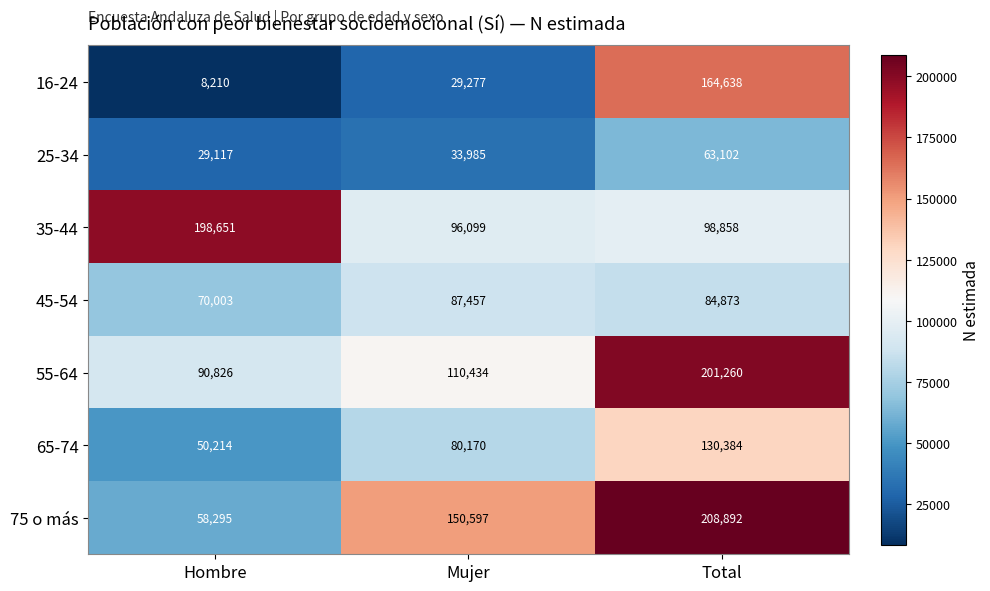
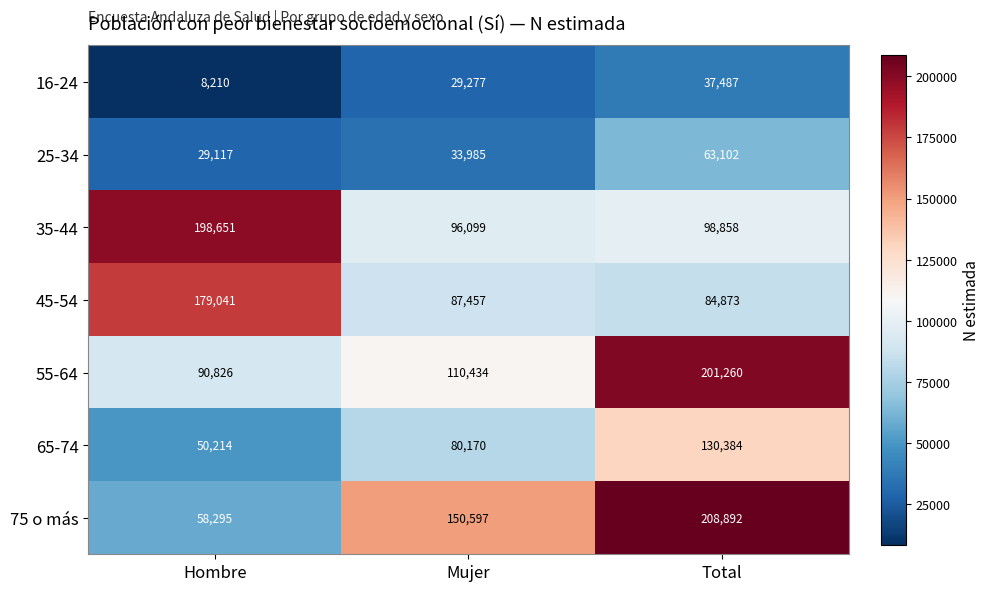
16-24, Total: 164,638 -> 37,487
45-54, Hombre: 70,003 -> 179,041
